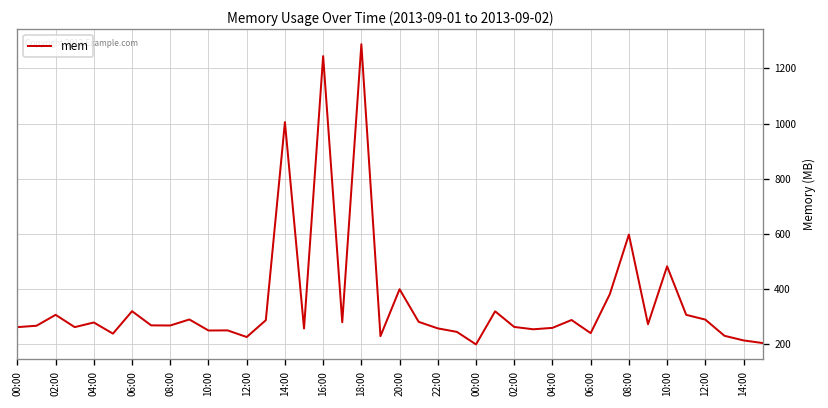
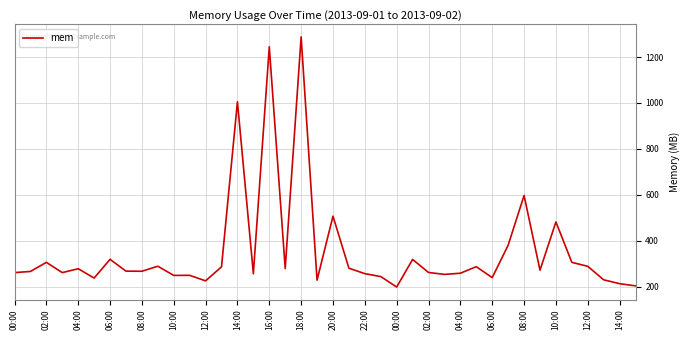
20:00: 400 -> 510
